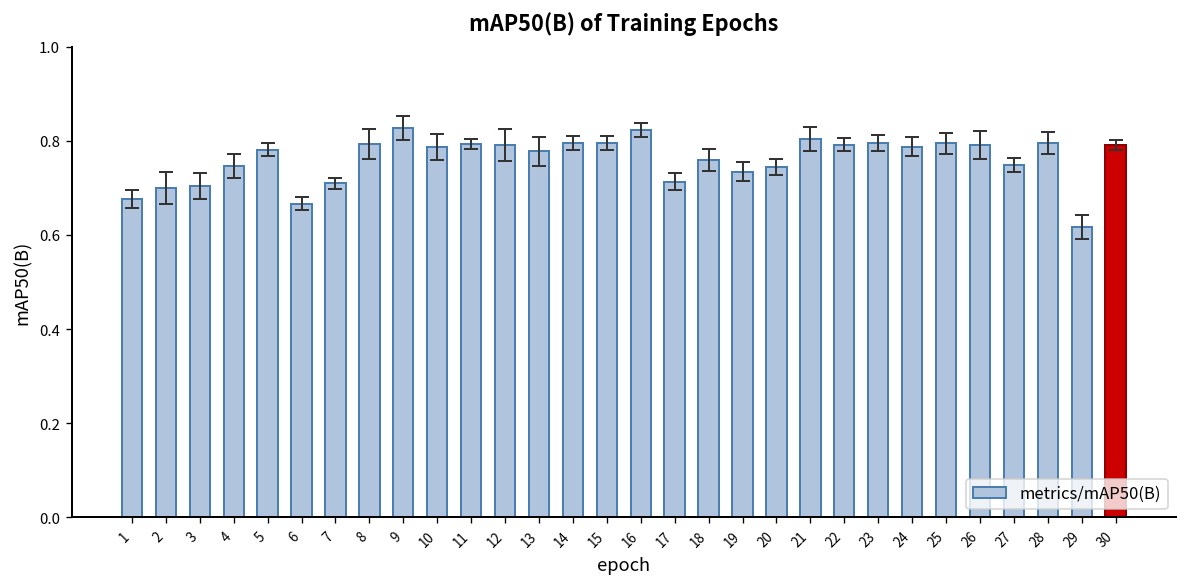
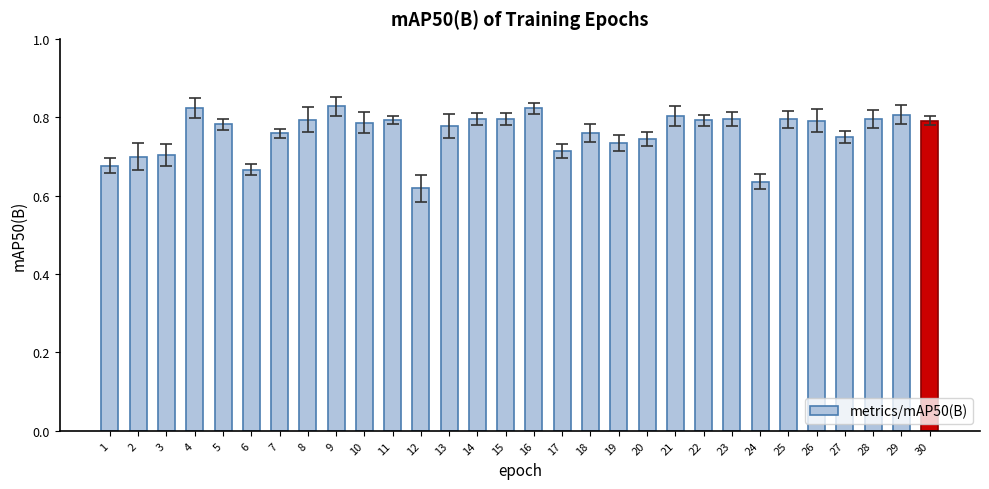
metrics/mAP50(B), 4: 0.75 -> 0.82
metrics/mAP50(B), 7: 0.71 -> 0.76
metrics/mAP50(B), 12: 0.79 -> 0.62
metrics/mAP50(B), 24: 0.79 -> 0.64
metrics/mAP50(B), 29: 0.62 -> 0.81
